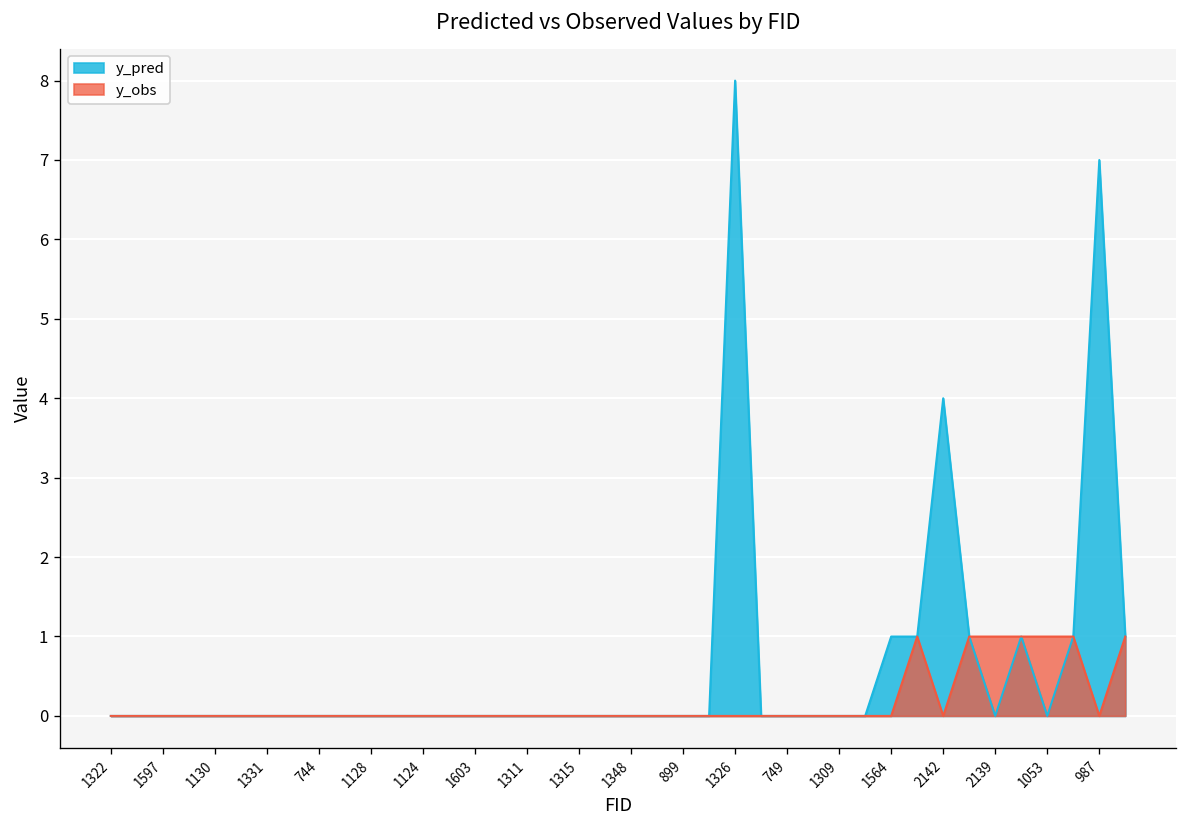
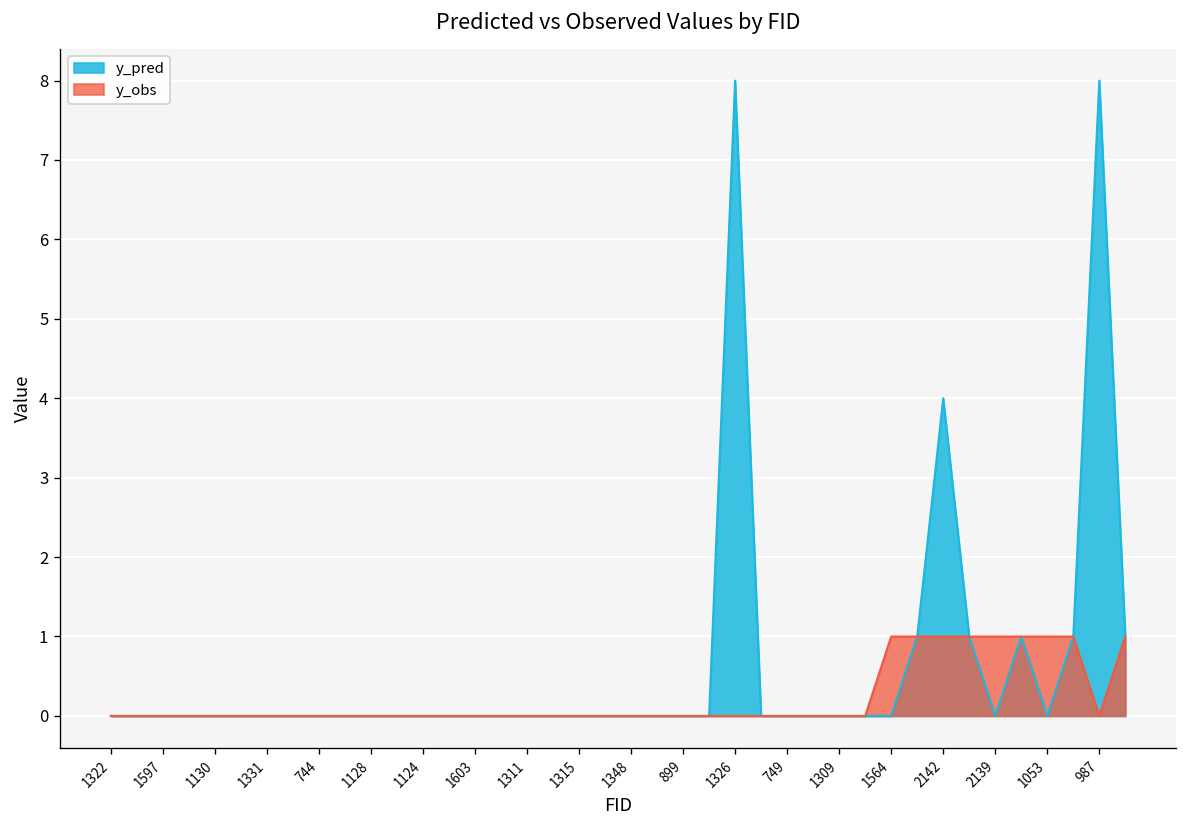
y_pred, 1564: 1 -> 0
y_obs, 1564: 0 -> 1
y_obs, 2142: 0 -> 1
y_pred, 987: 7 -> 8
